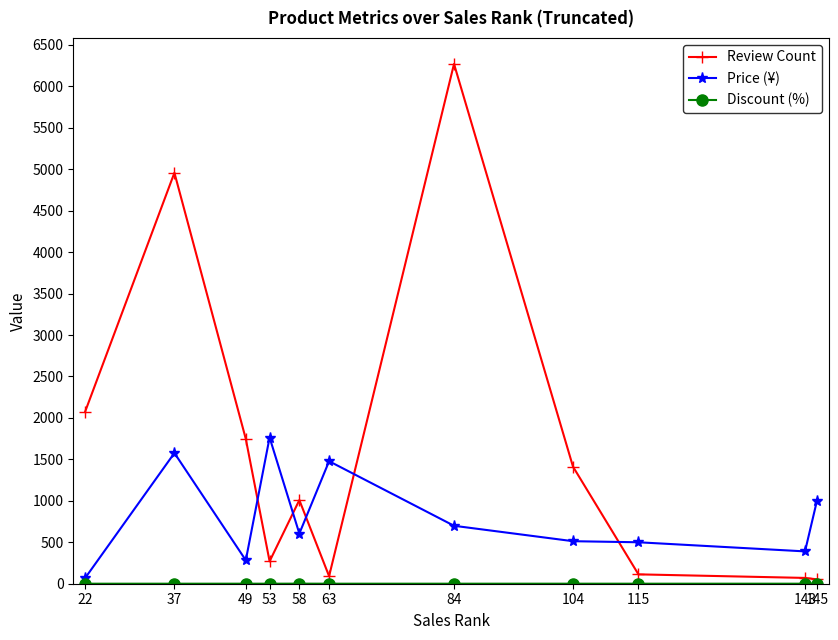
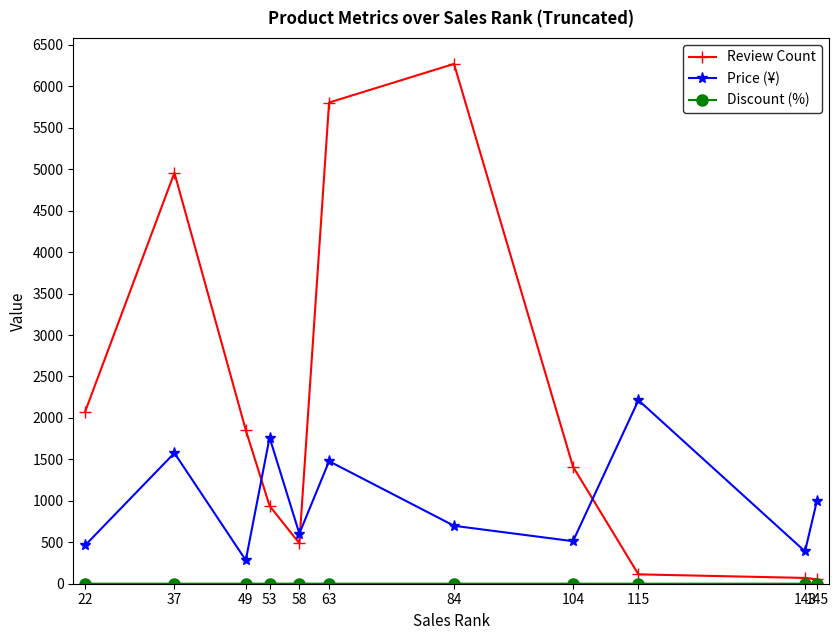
Price (¥), 22: 100 -> 500
Review Count, 49: 1700 -> 1900
Review Count, 53: 300 -> 900
Review Count, 58: 1000 -> 500
Review Count, 63: 100 -> 5800
Price (¥), 115: 500 -> 2200
